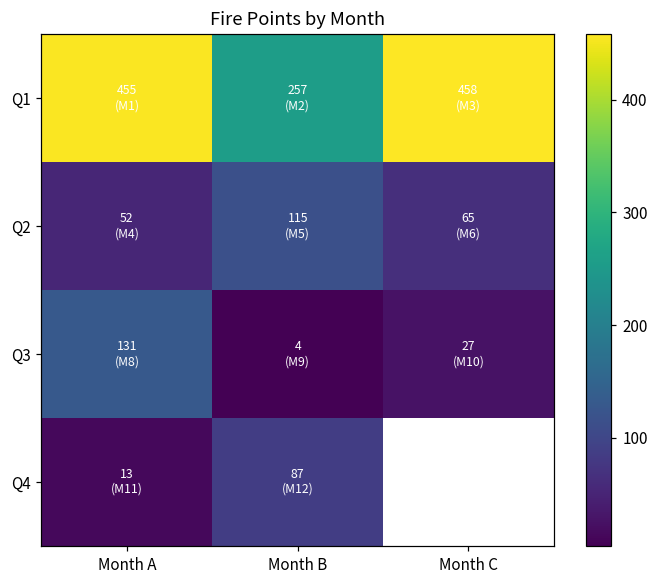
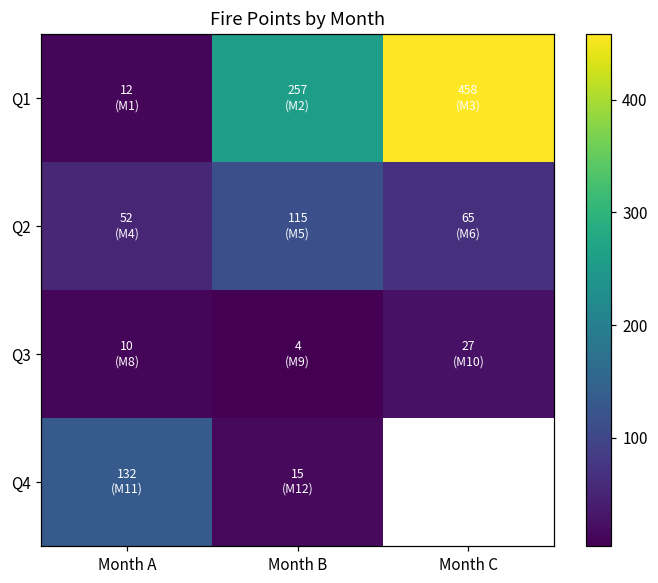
Q1, Month A: 455 -> 12
Q3, Month A: 131 -> 10
Q4, Month A: 13 -> 132
Q4, Month B: 87 -> 15
